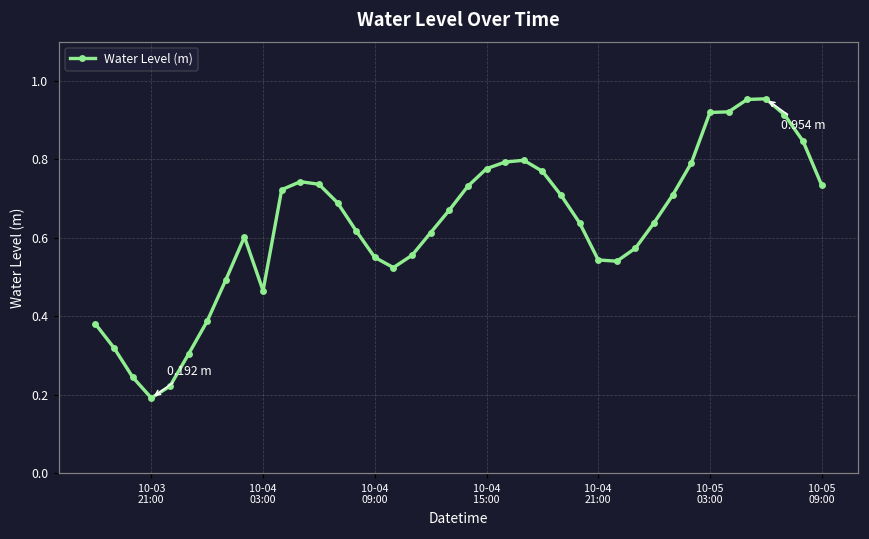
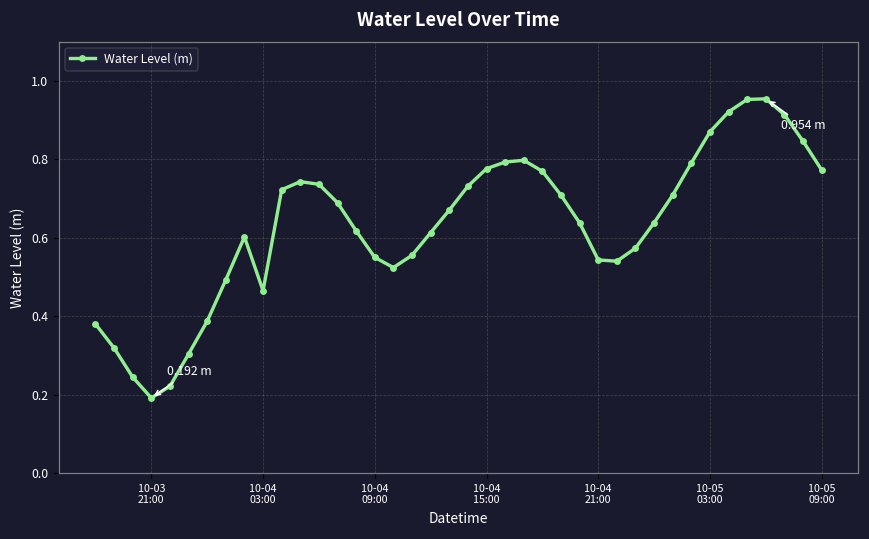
10-05 03:00: 0.92 -> 0.87
10-05 09:00: 0.73 -> 0.77
